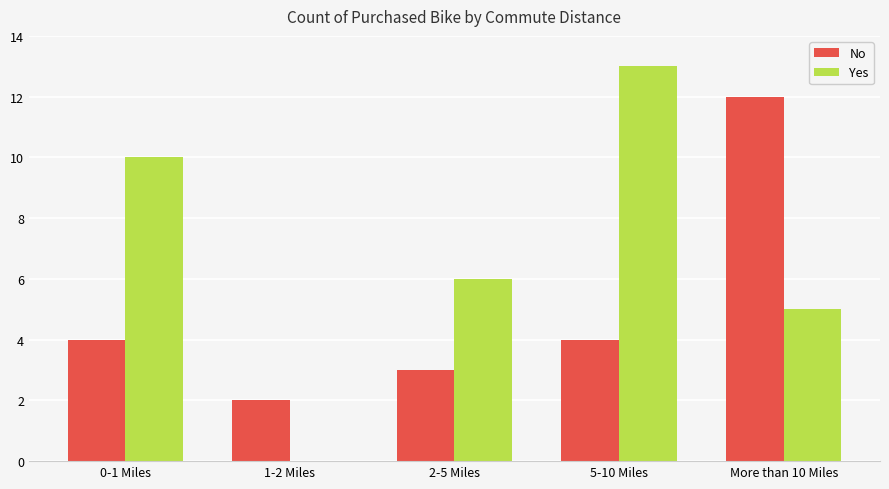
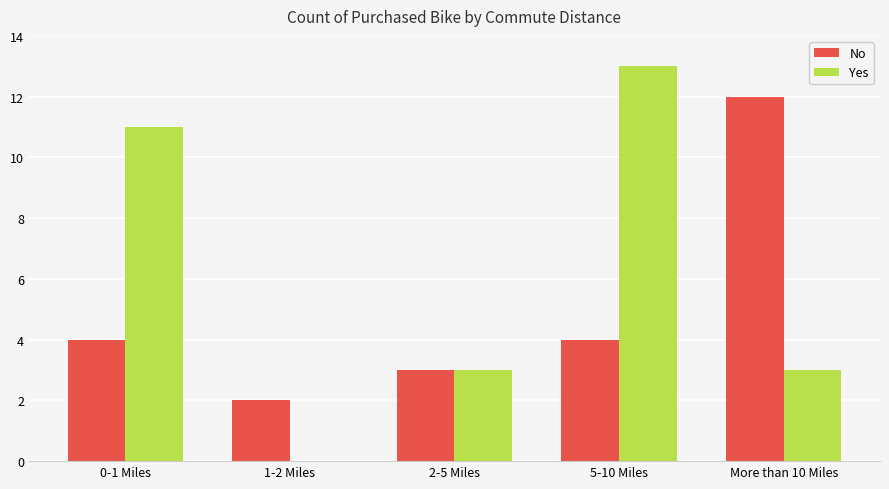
Yes, 0-1 Miles: 10 -> 11
Yes, 2-5 Miles: 6 -> 3
Yes, More than 10 Miles: 5 -> 3
